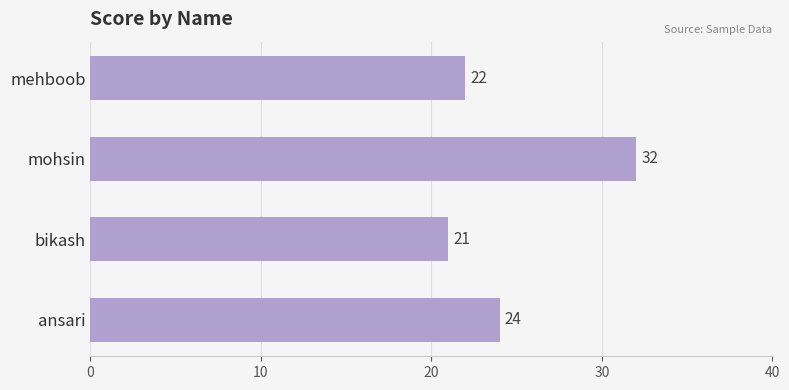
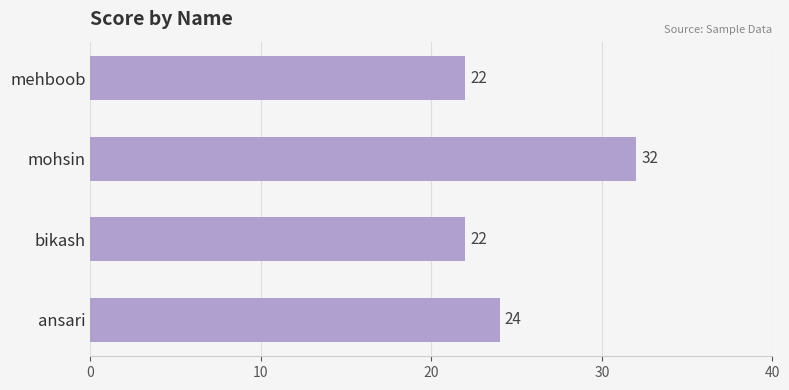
bikash: 21 -> 22
